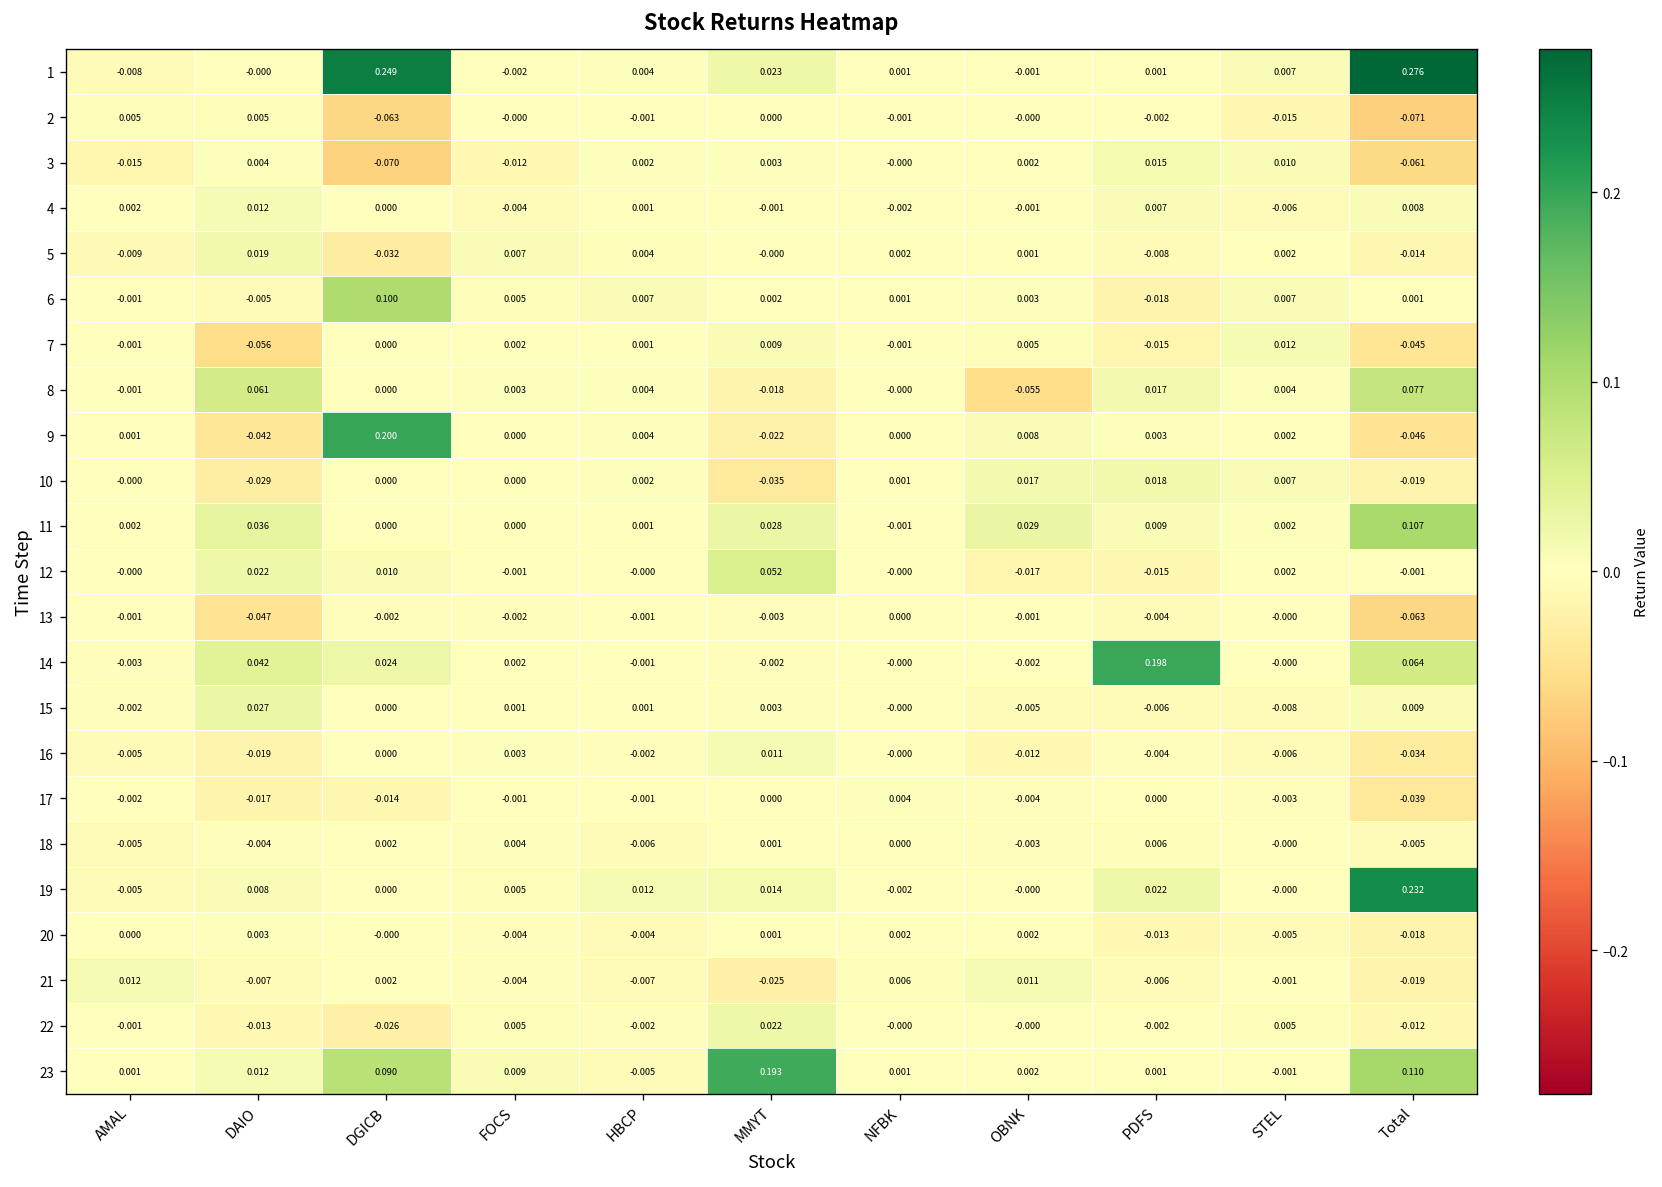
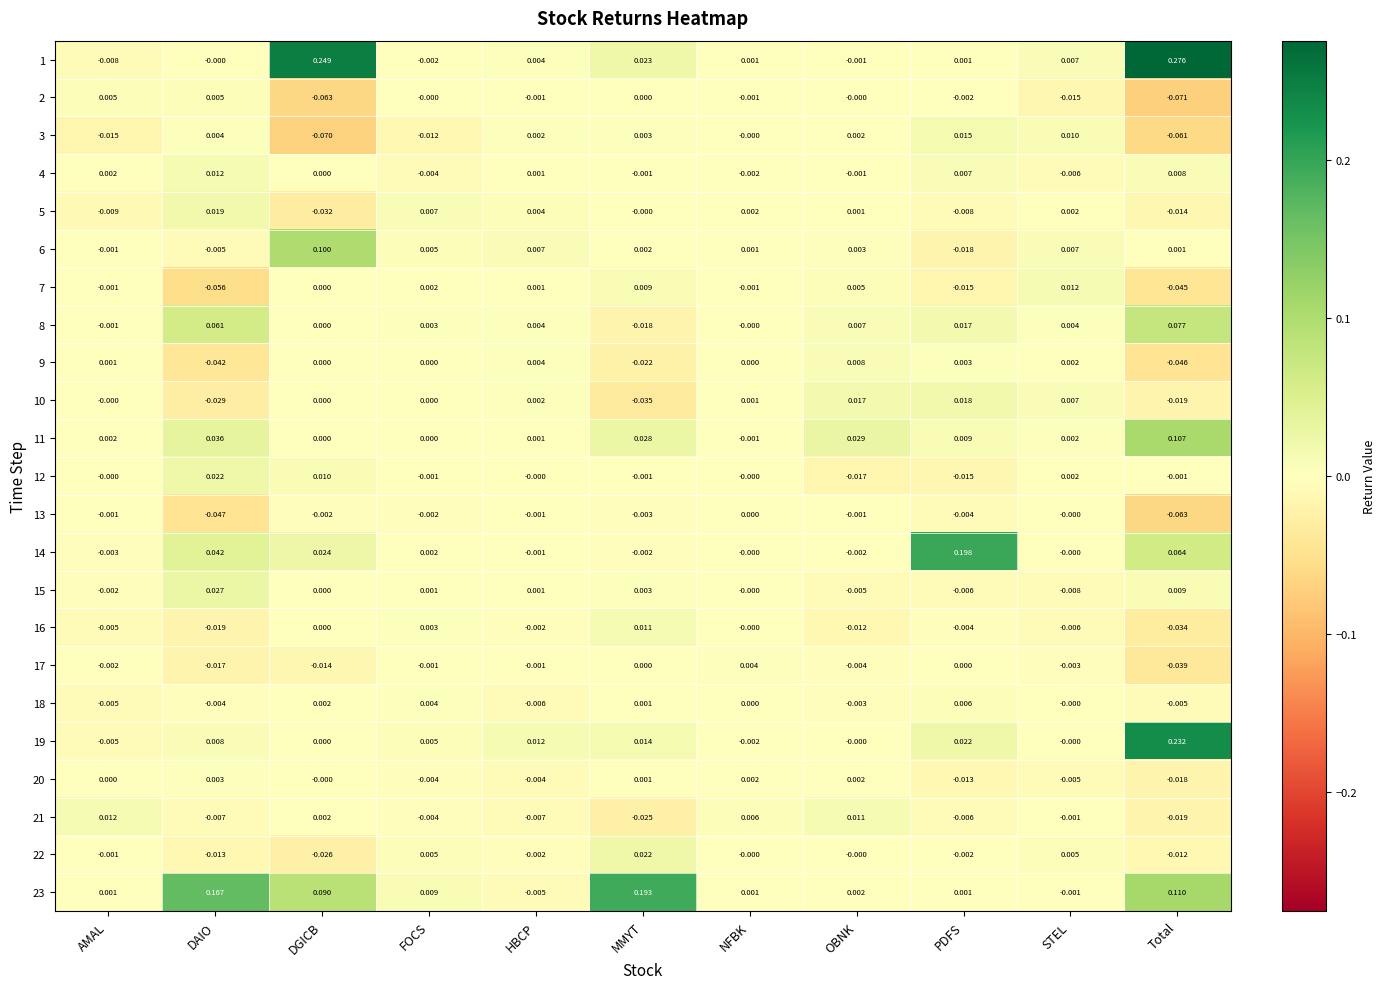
8, OBNK: -0.055 -> 0.007
9, DGICB: 0.200 -> 0.000
12, MMYT: 0.052 -> -0.001
23, DAIO: 0.012 -> 0.167
